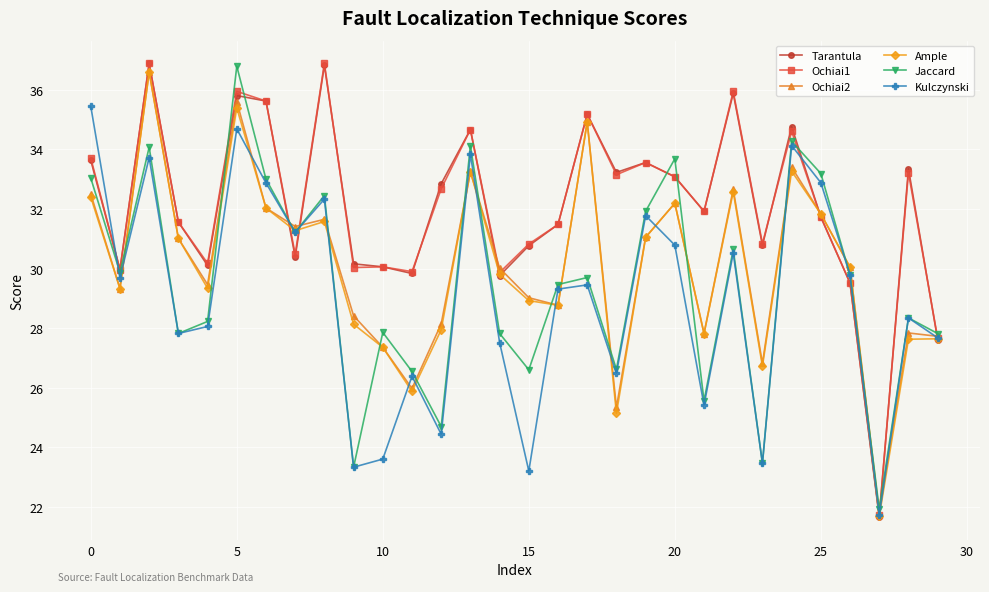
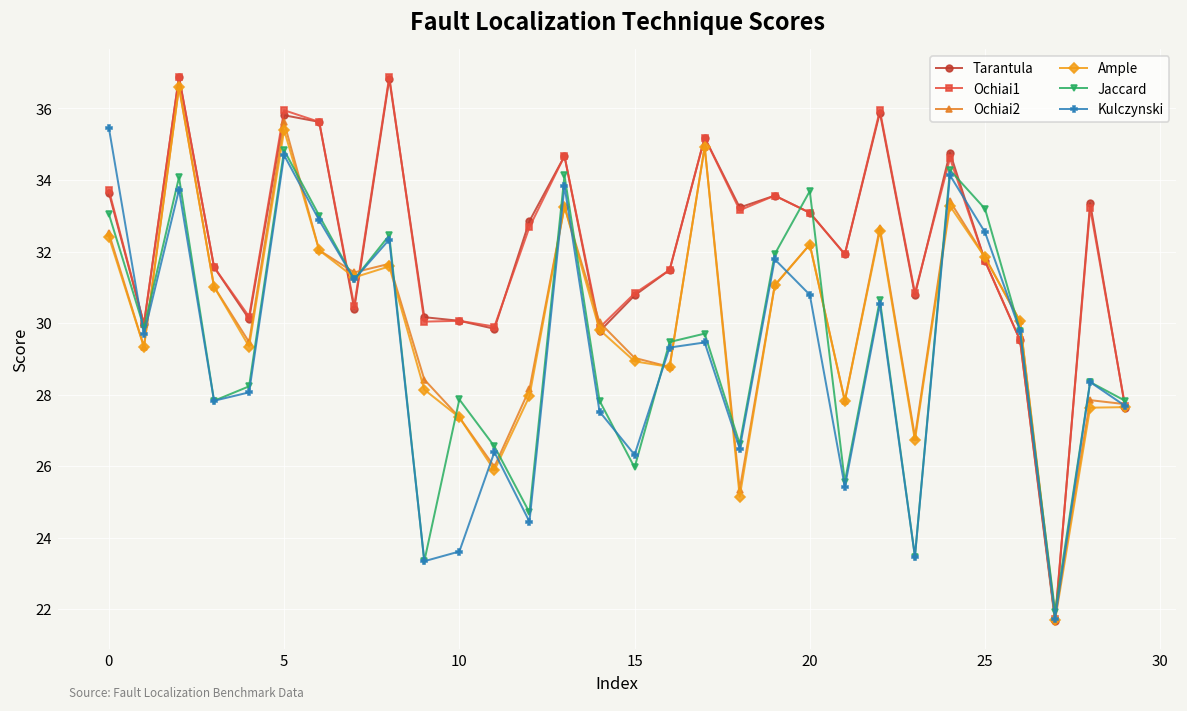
Jaccard, 5: 36.8 -> 34.8
Jaccard, 15: 26.6 -> 26.0
Kulczynski, 15: 23.2 -> 26.3
Kulczynski, 25: 32.9 -> 32.5
